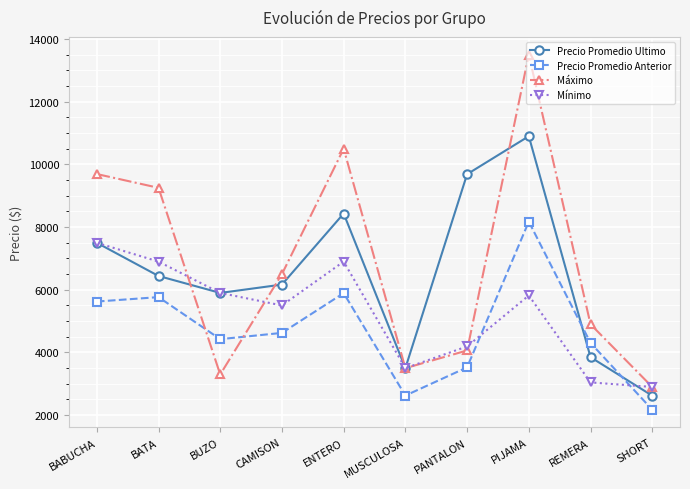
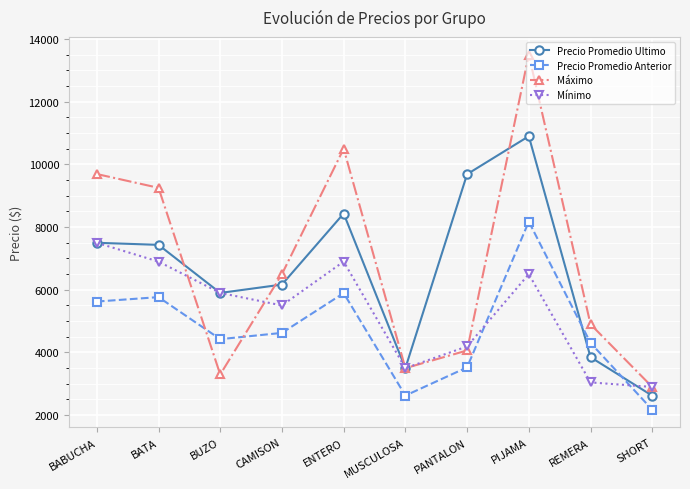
Precio Promedio Ultimo, BATA: 6400 -> 7400
Mínimo, PIJAMA: 5800 -> 6500
